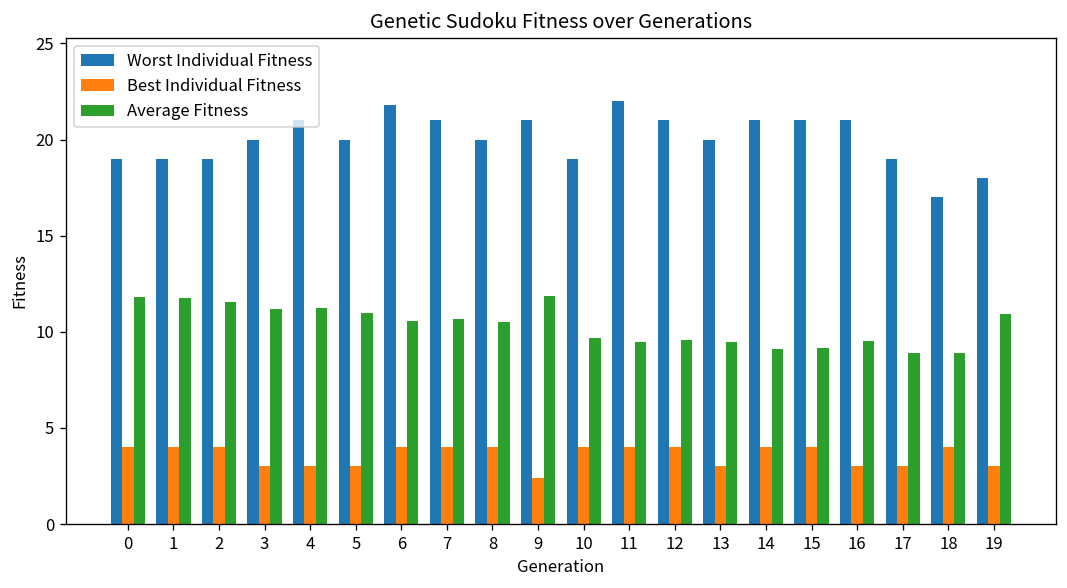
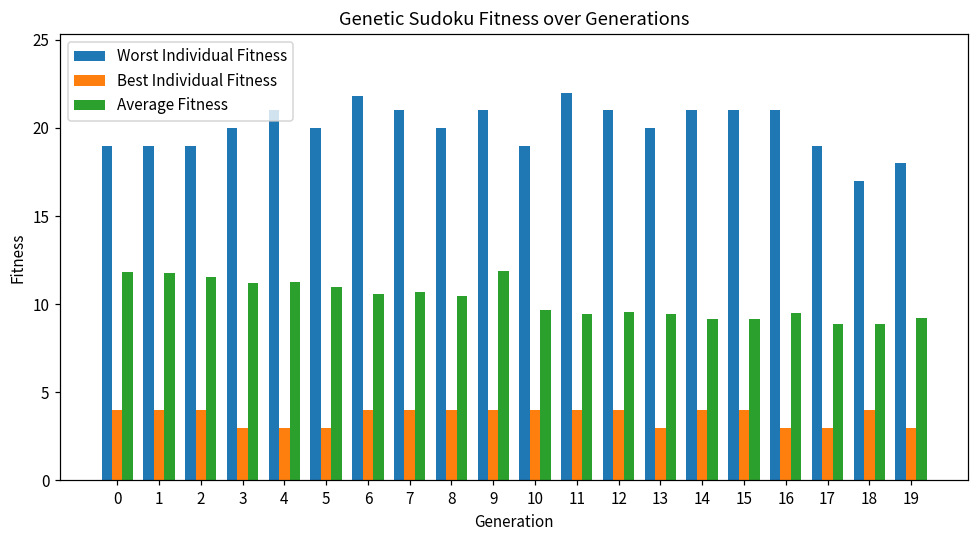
Best Individual Fitness, 9: 2.4 -> 4.0
Average Fitness, 19: 11.0 -> 9.2
